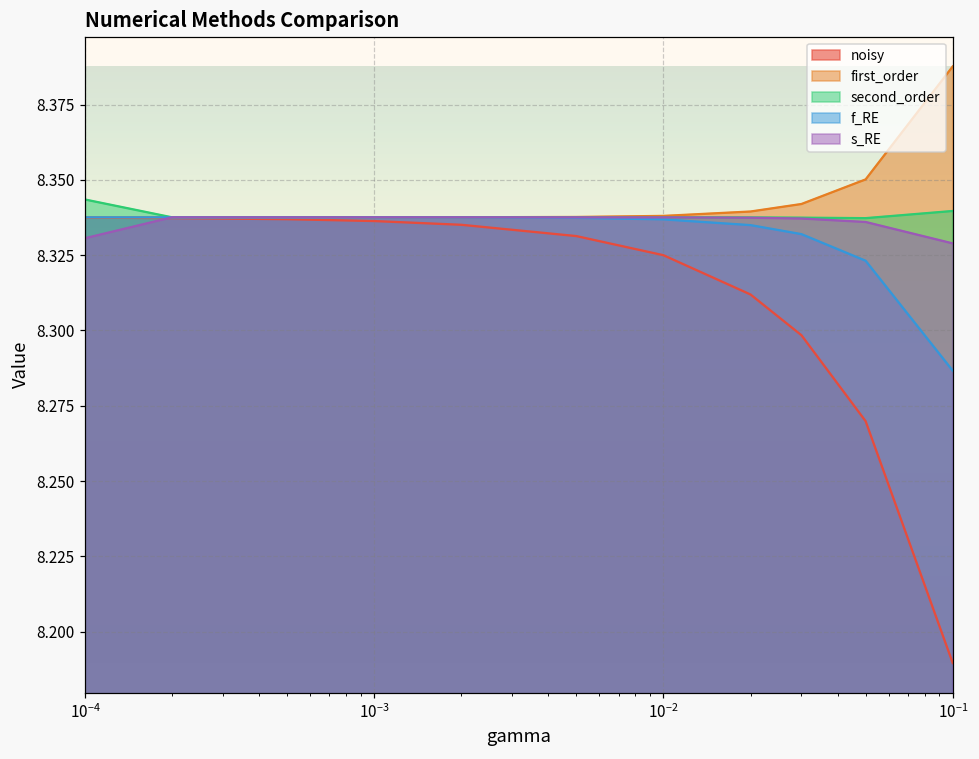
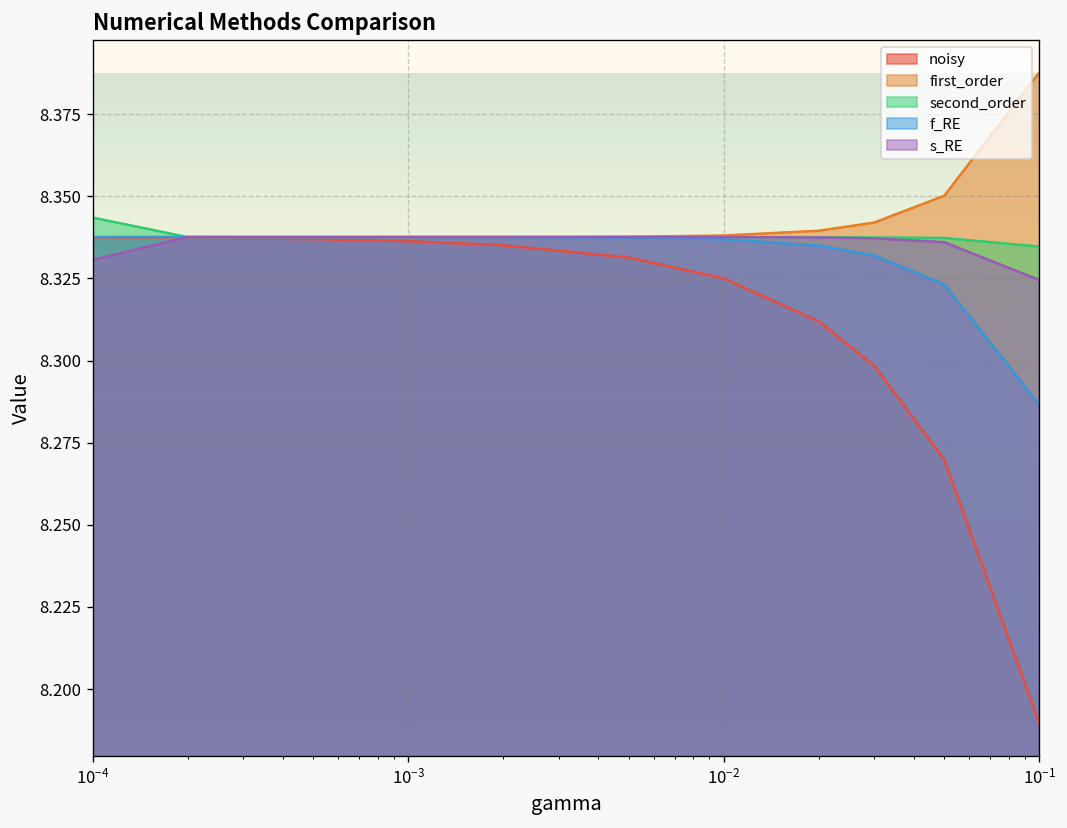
second_order, 10^-1: 8.340 -> 8.335
s_RE, 10^-1: 8.329 -> 8.325
